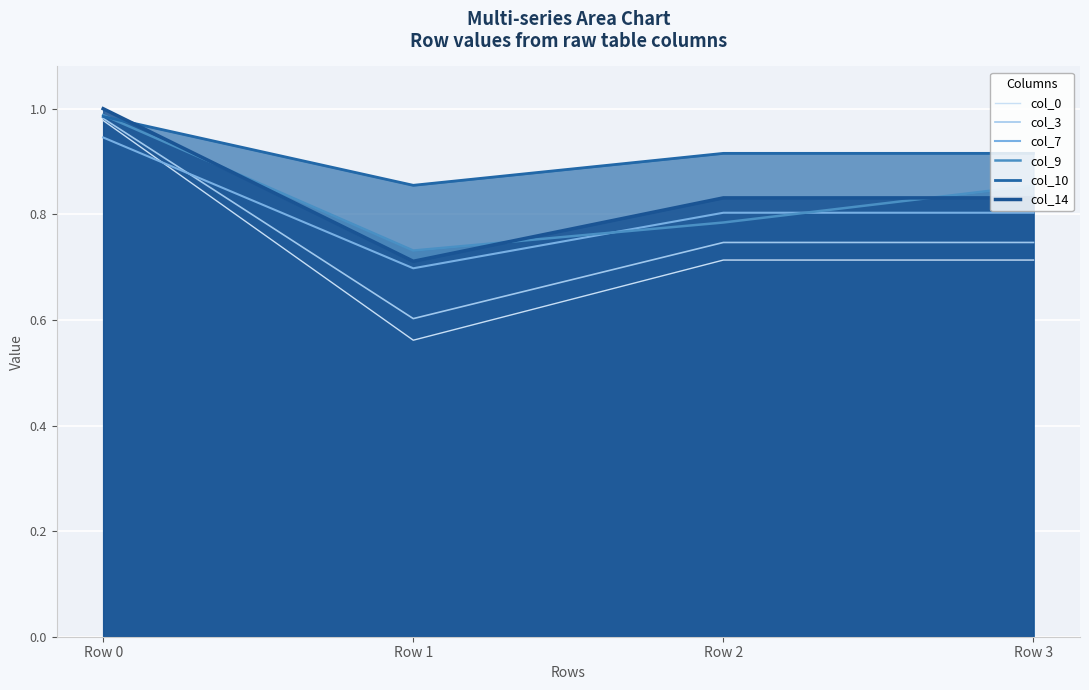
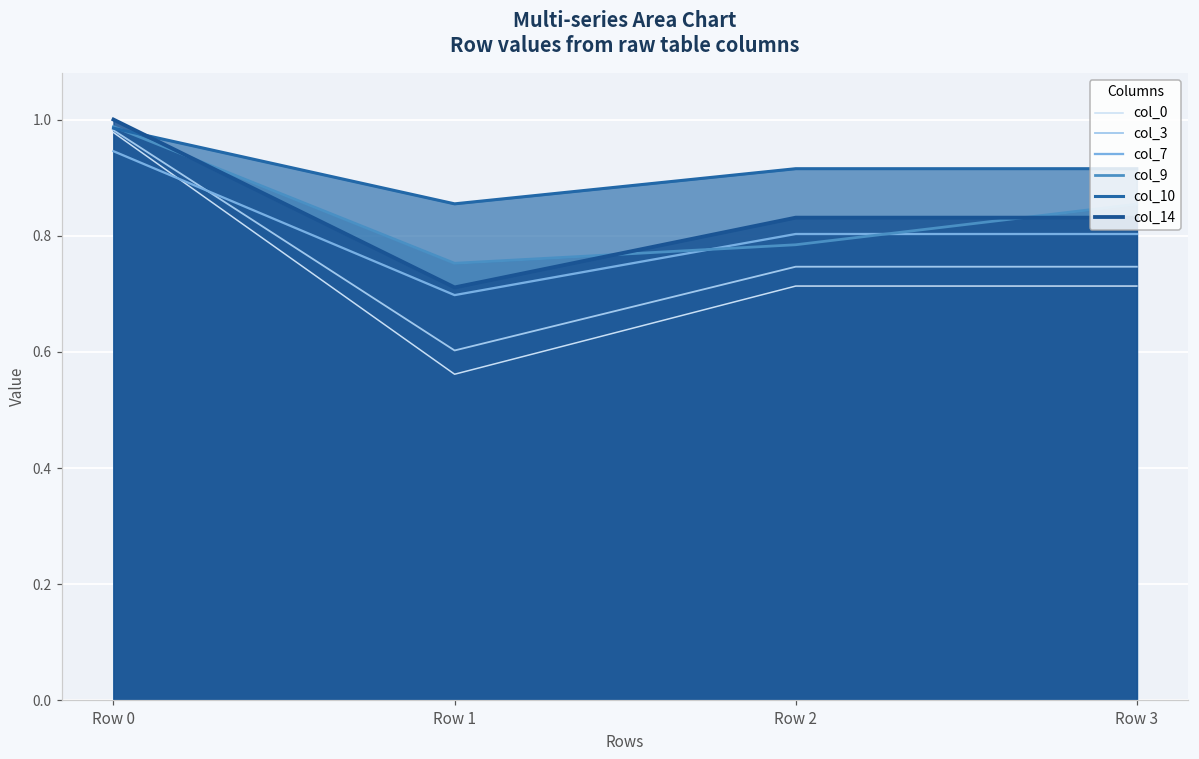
col_9, Row 1: 0.73 -> 0.75
